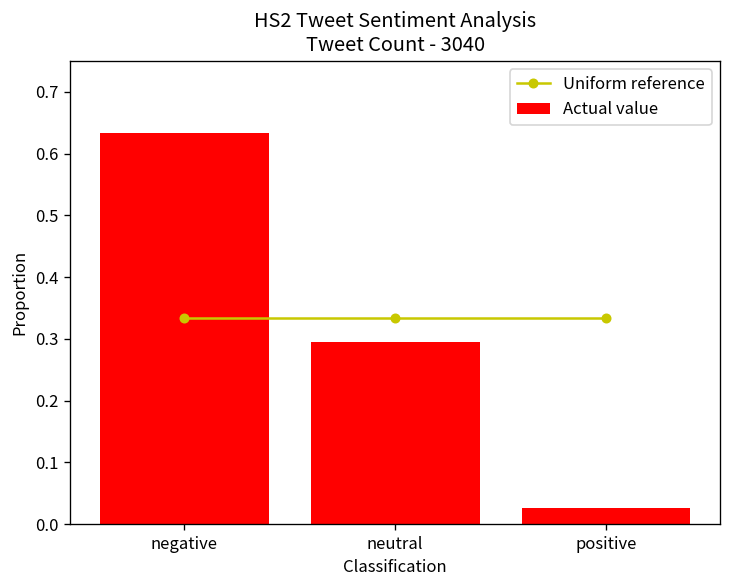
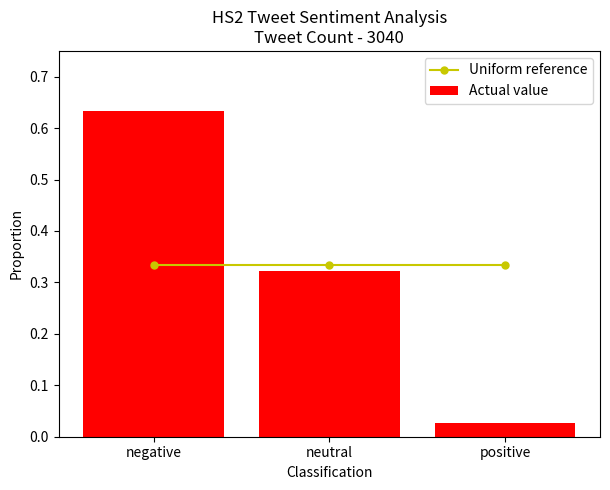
Actual value, neutral: 0.29 -> 0.32
